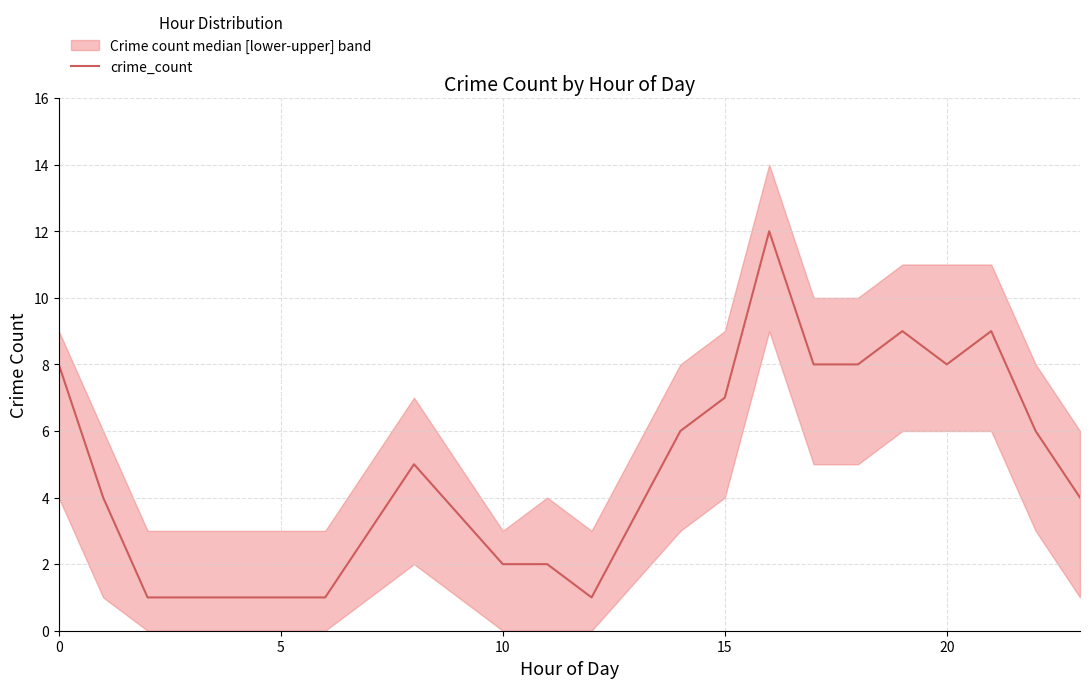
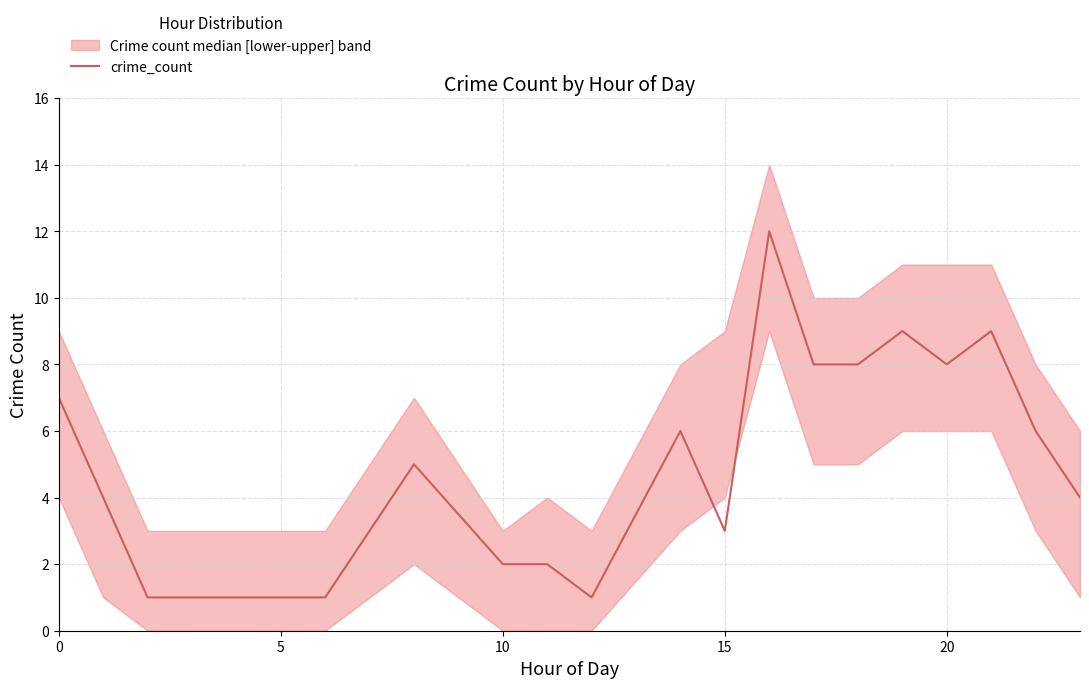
crime_count, 0: 8 -> 7
crime_count, 15: 7 -> 3
